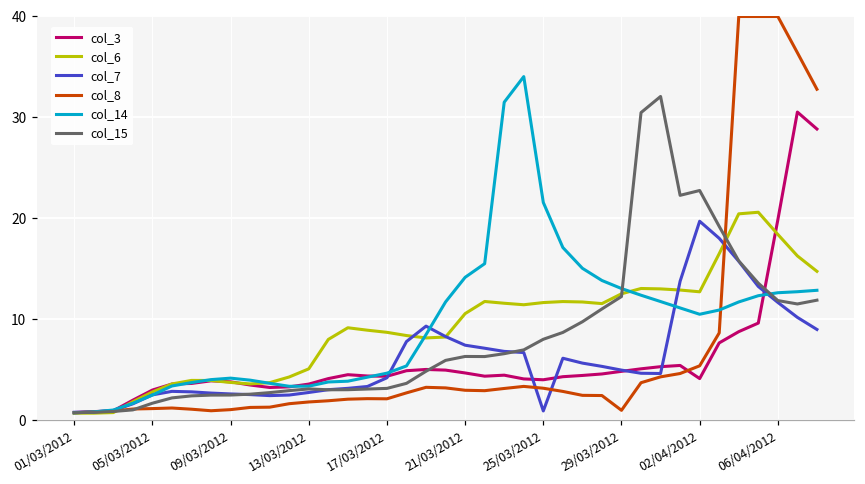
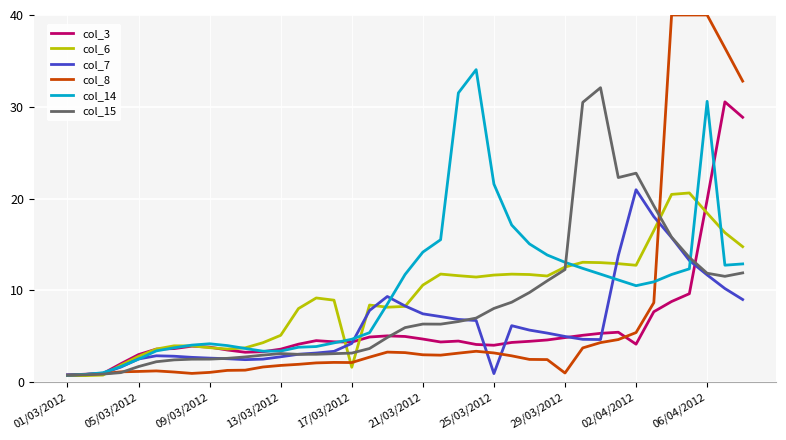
col_6, 17/03/2012: 9 -> 2
col_7, 02/04/2012: 20 -> 21
col_14, 06/04/2012: 13 -> 31
